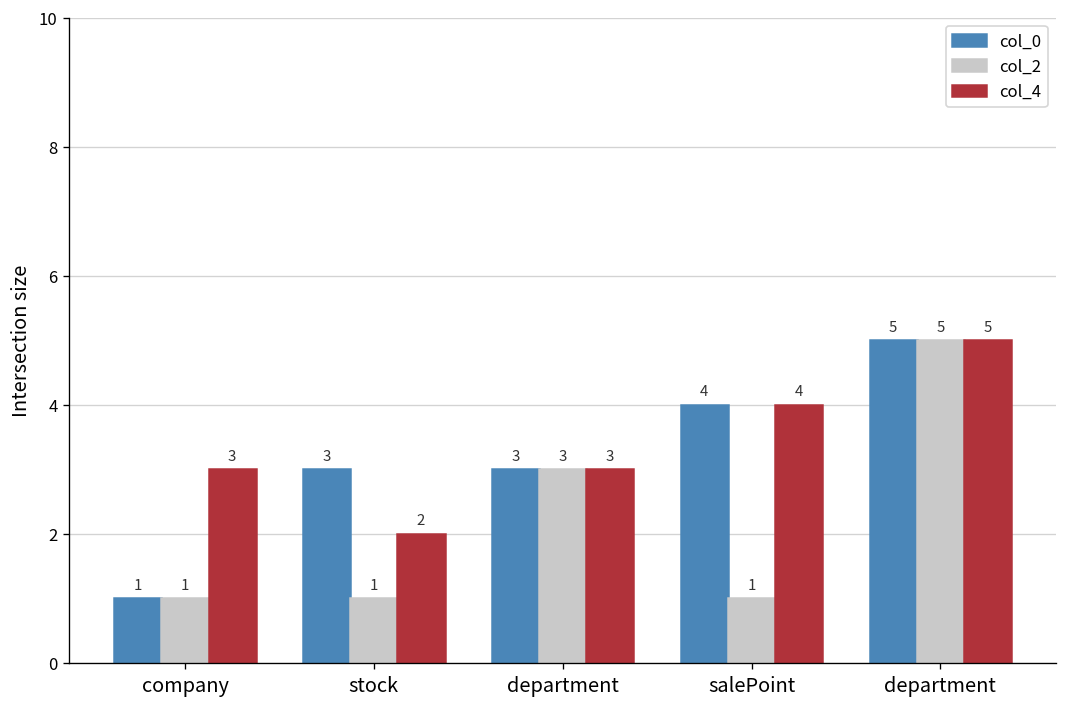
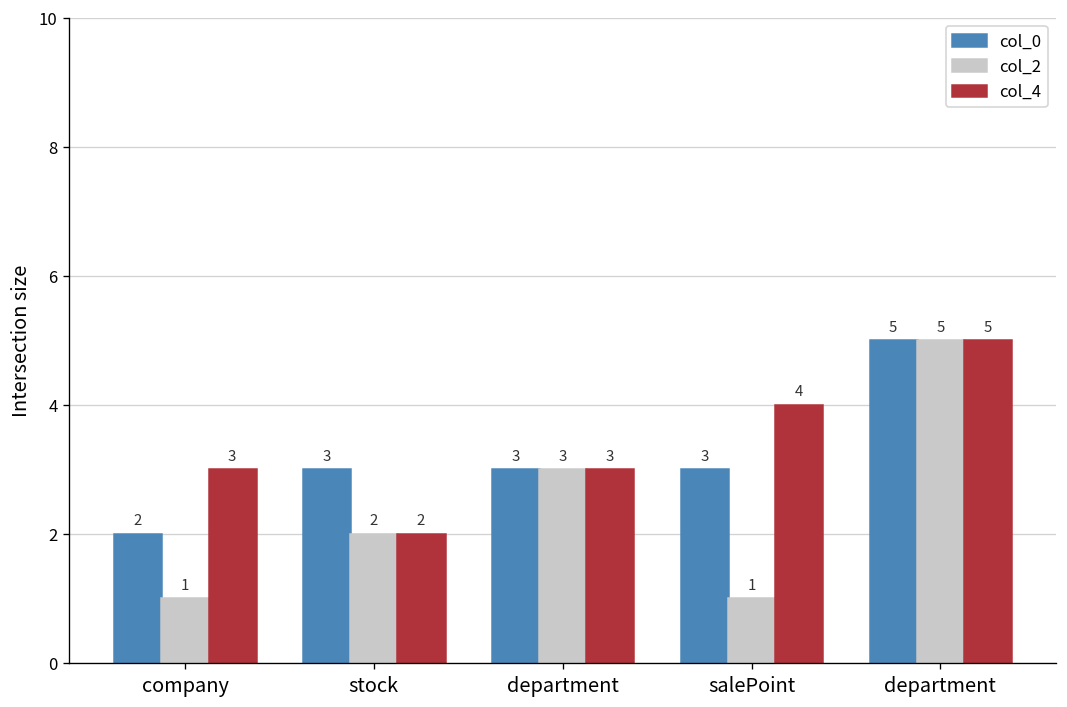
col_0, company: 1 -> 2
col_2, stock: 1 -> 2
col_0, salePoint: 4 -> 3
